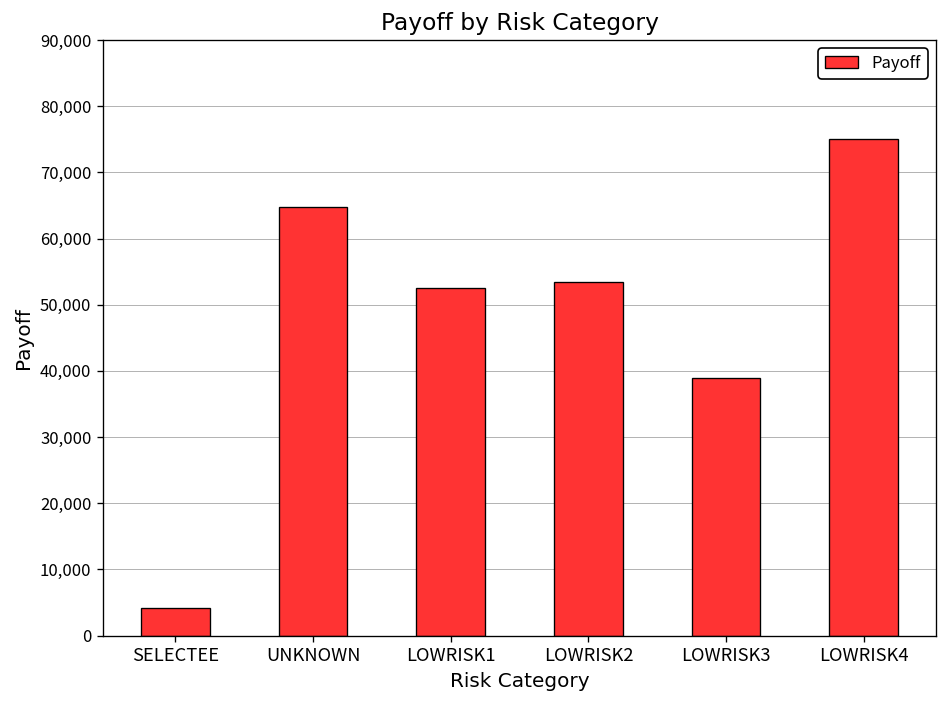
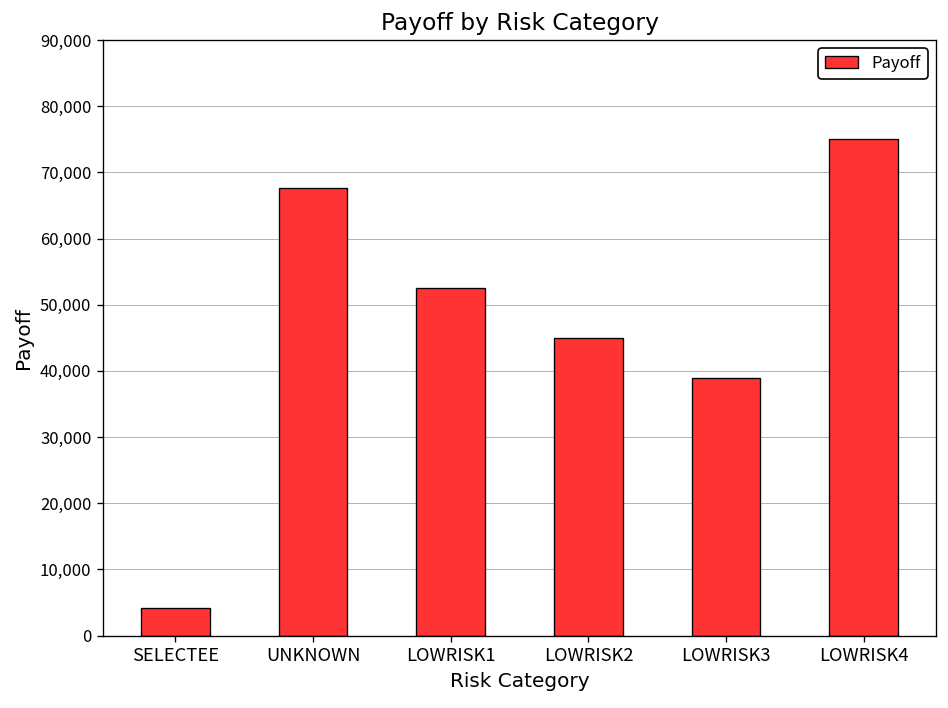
UNKNOWN: 65,000 -> 68,000
LOWRISK2: 53,000 -> 45,000
